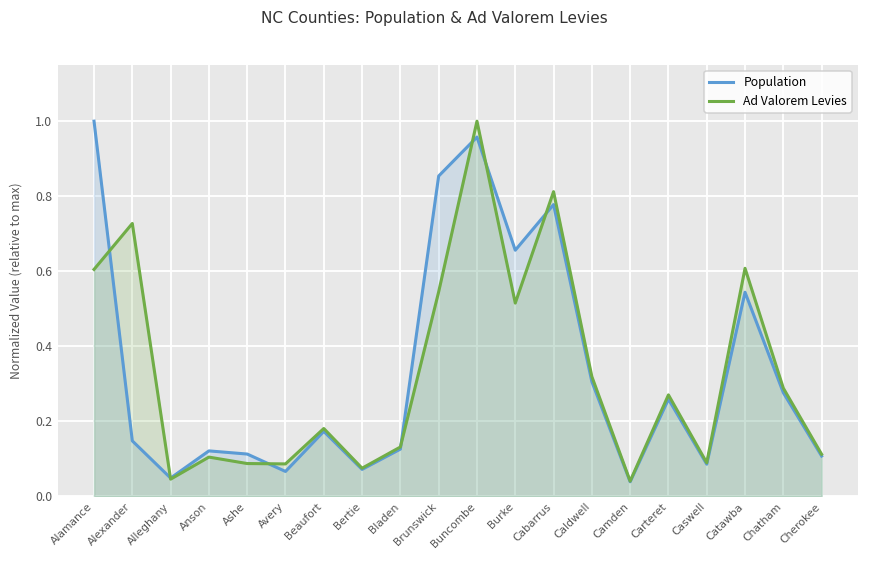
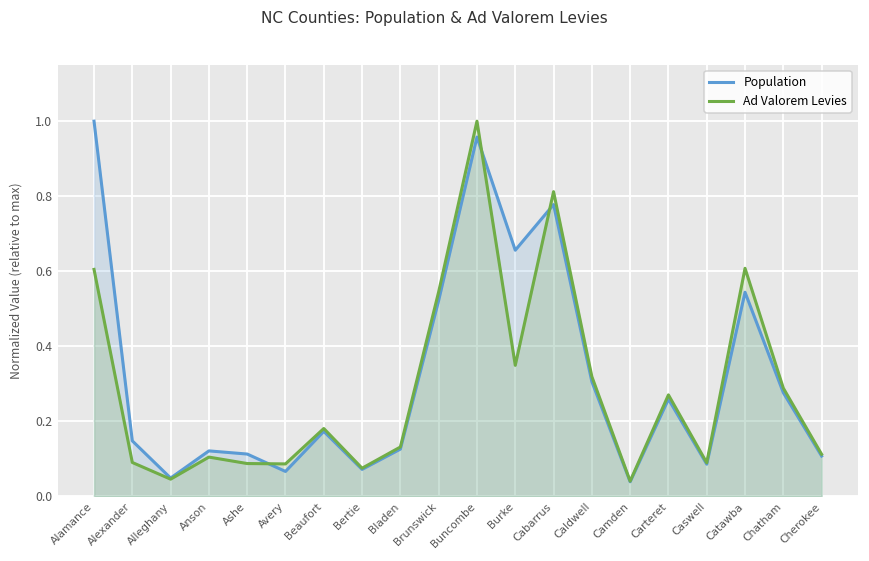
Ad Valorem Levies, Alexander: 0.73 -> 0.09
Population, Brunswick: 0.85 -> 0.52
Ad Valorem Levies, Burke: 0.51 -> 0.35
